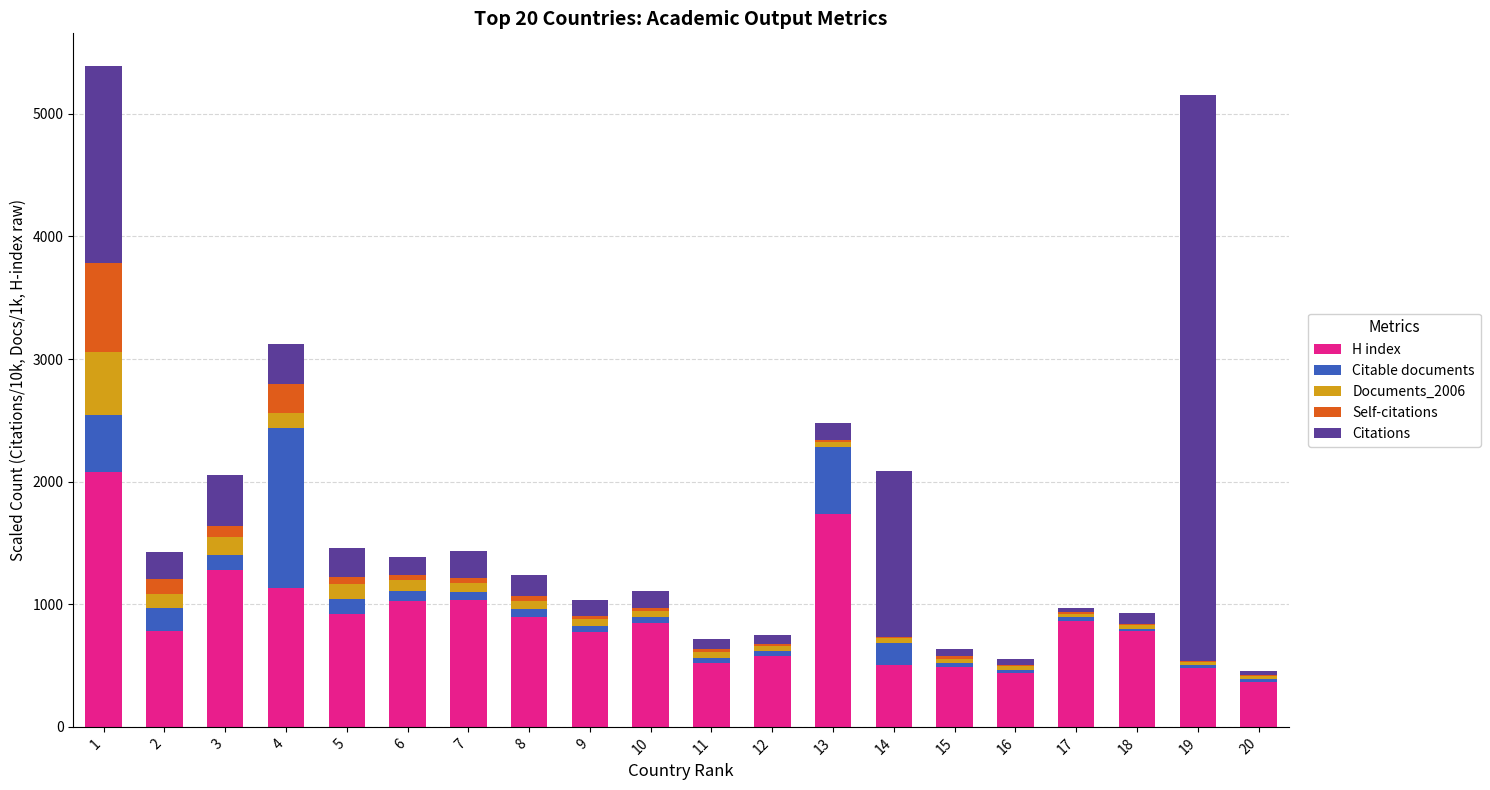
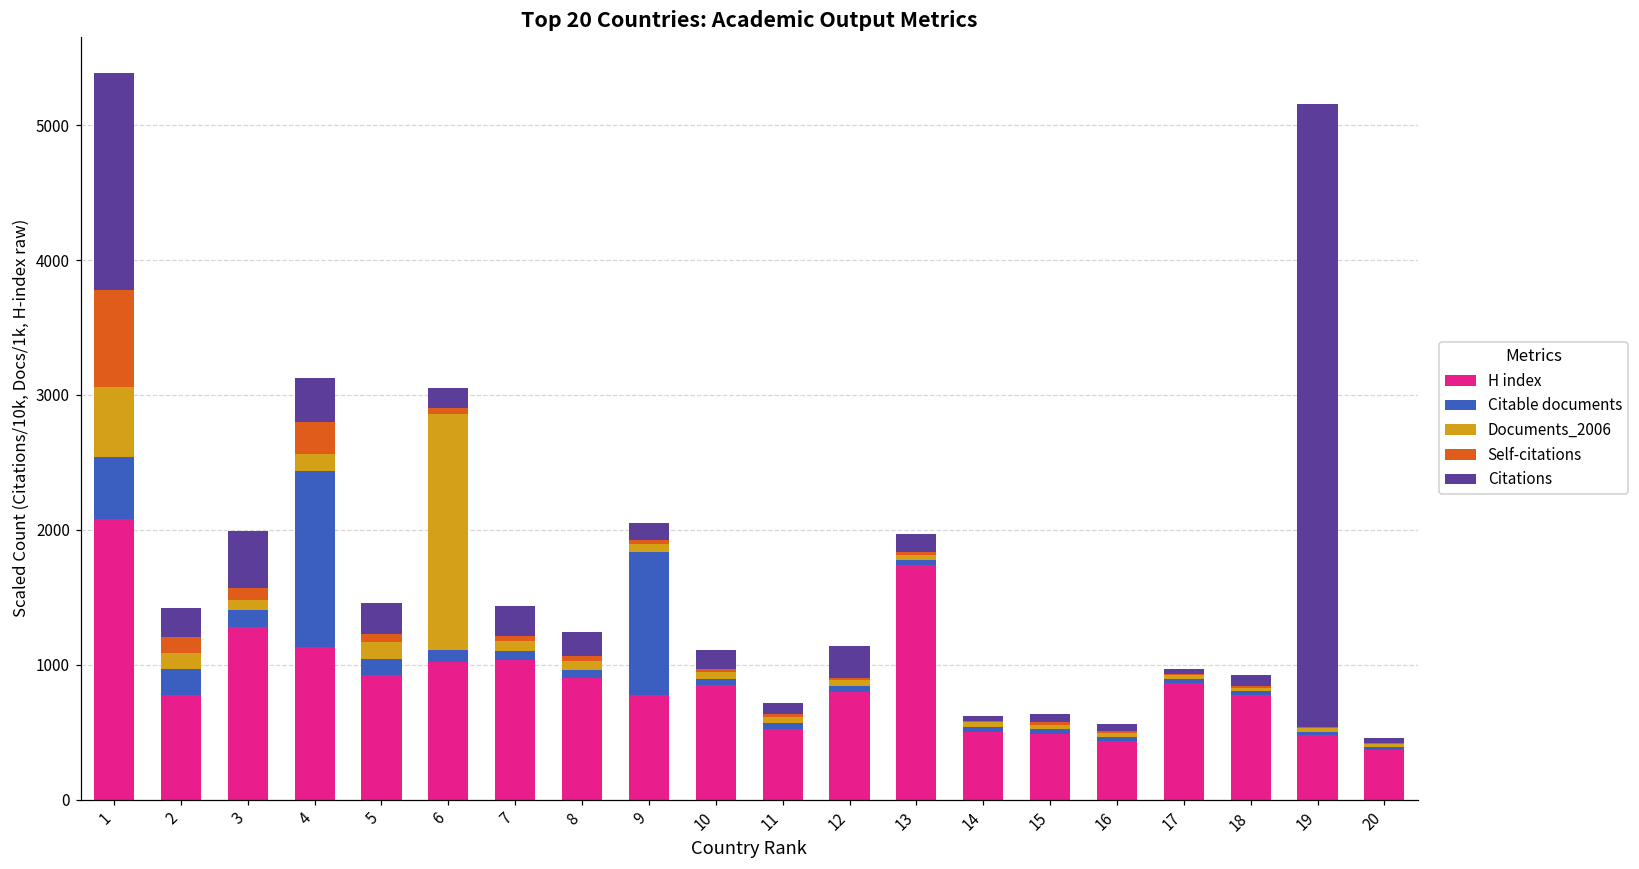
Documents_2006, 3: 140 -> 70
Documents_2006, 6: 90 -> 1750
Citable documents, 9: 50 -> 1060
H index, 12: 580 -> 800
Citations, 12: 80 -> 240
Citable documents, 13: 540 -> 40
Citable documents, 14: 180 -> 30
Citations, 14: 1350 -> 40
